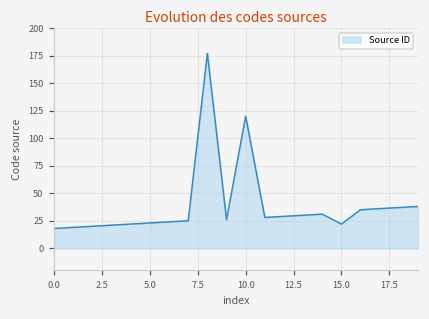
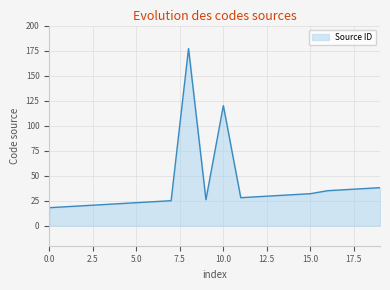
15.0: 22 -> 32
